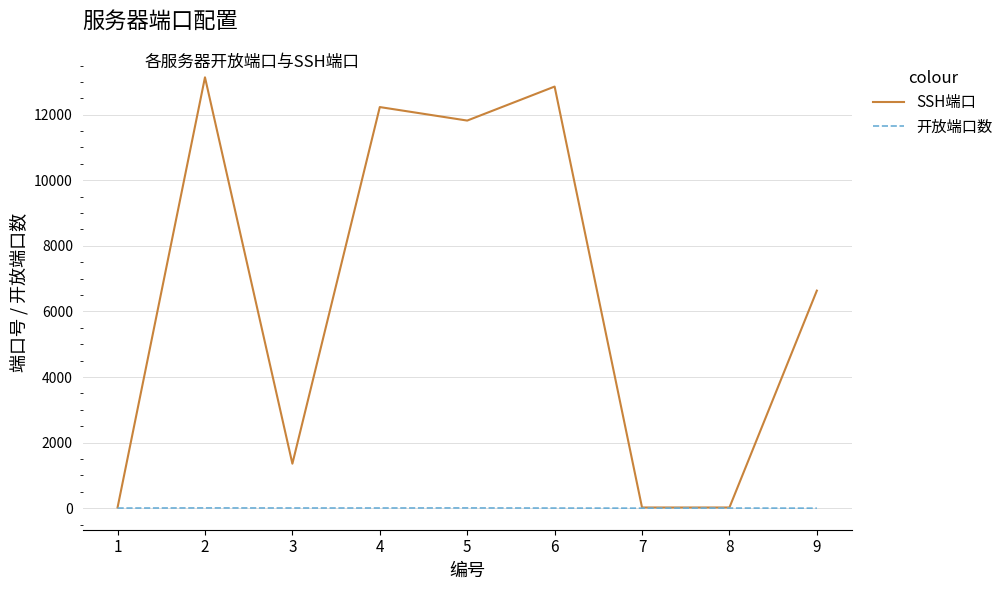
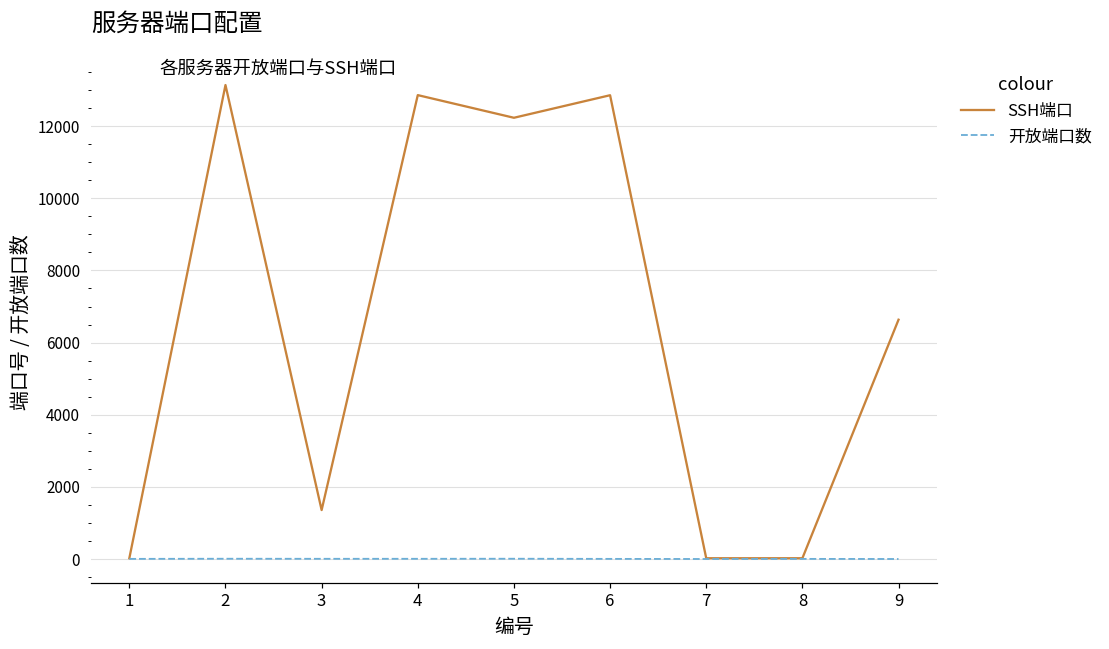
SSH端口, 4: 12200 -> 12900
SSH端口, 5: 11800 -> 12200
